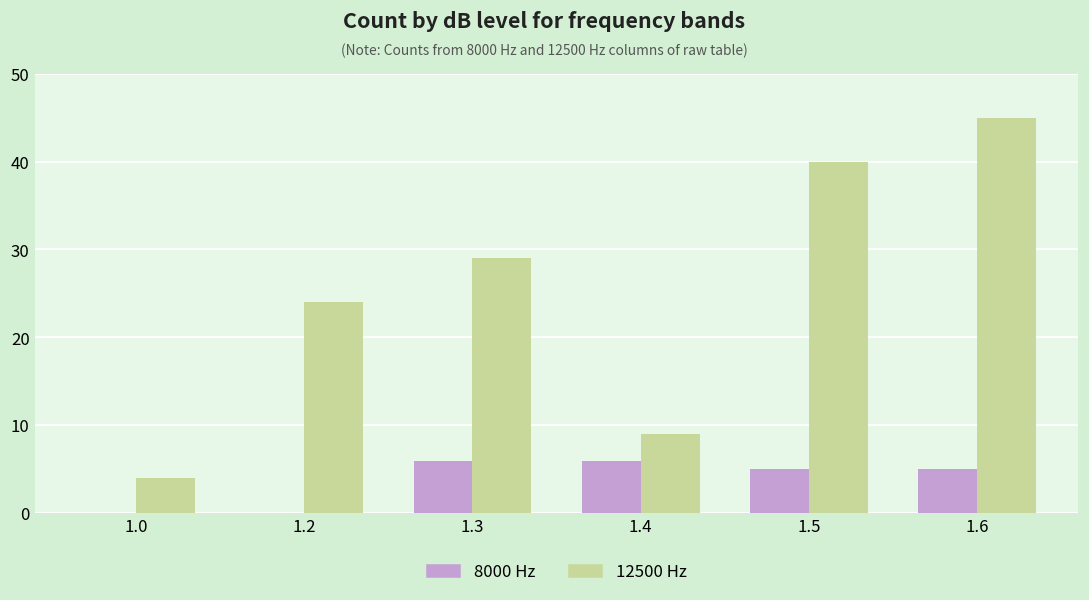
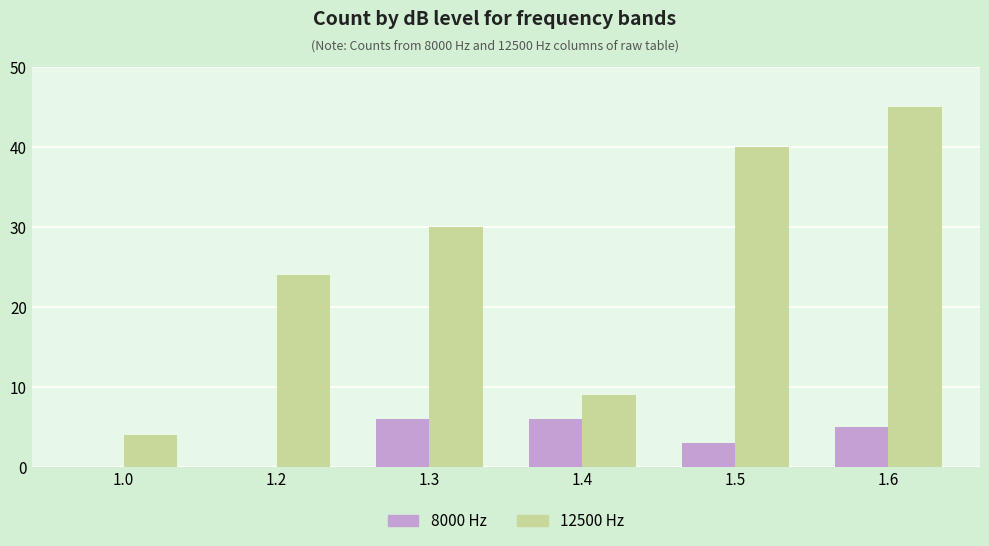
12500 Hz, 1.3: 29 -> 30
8000 Hz, 1.5: 5 -> 3
